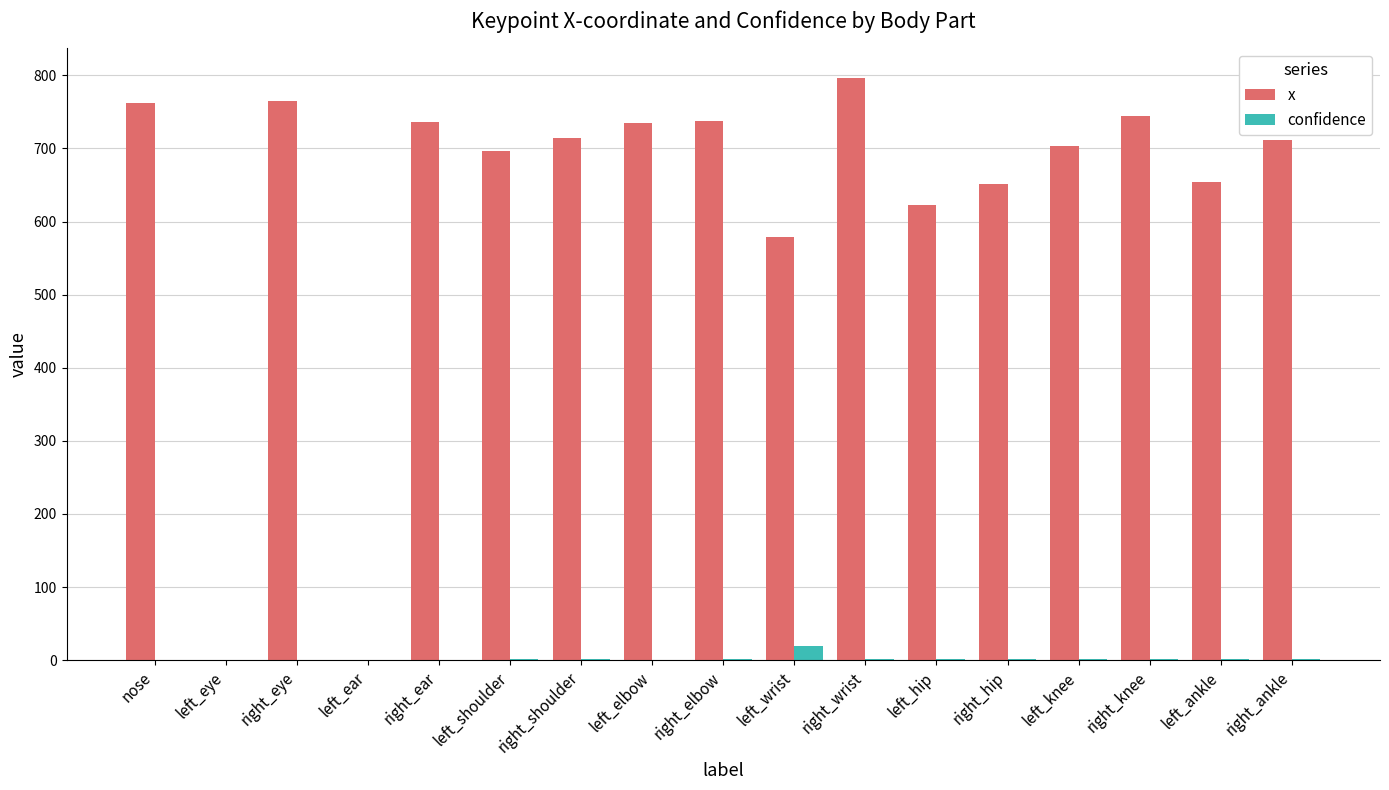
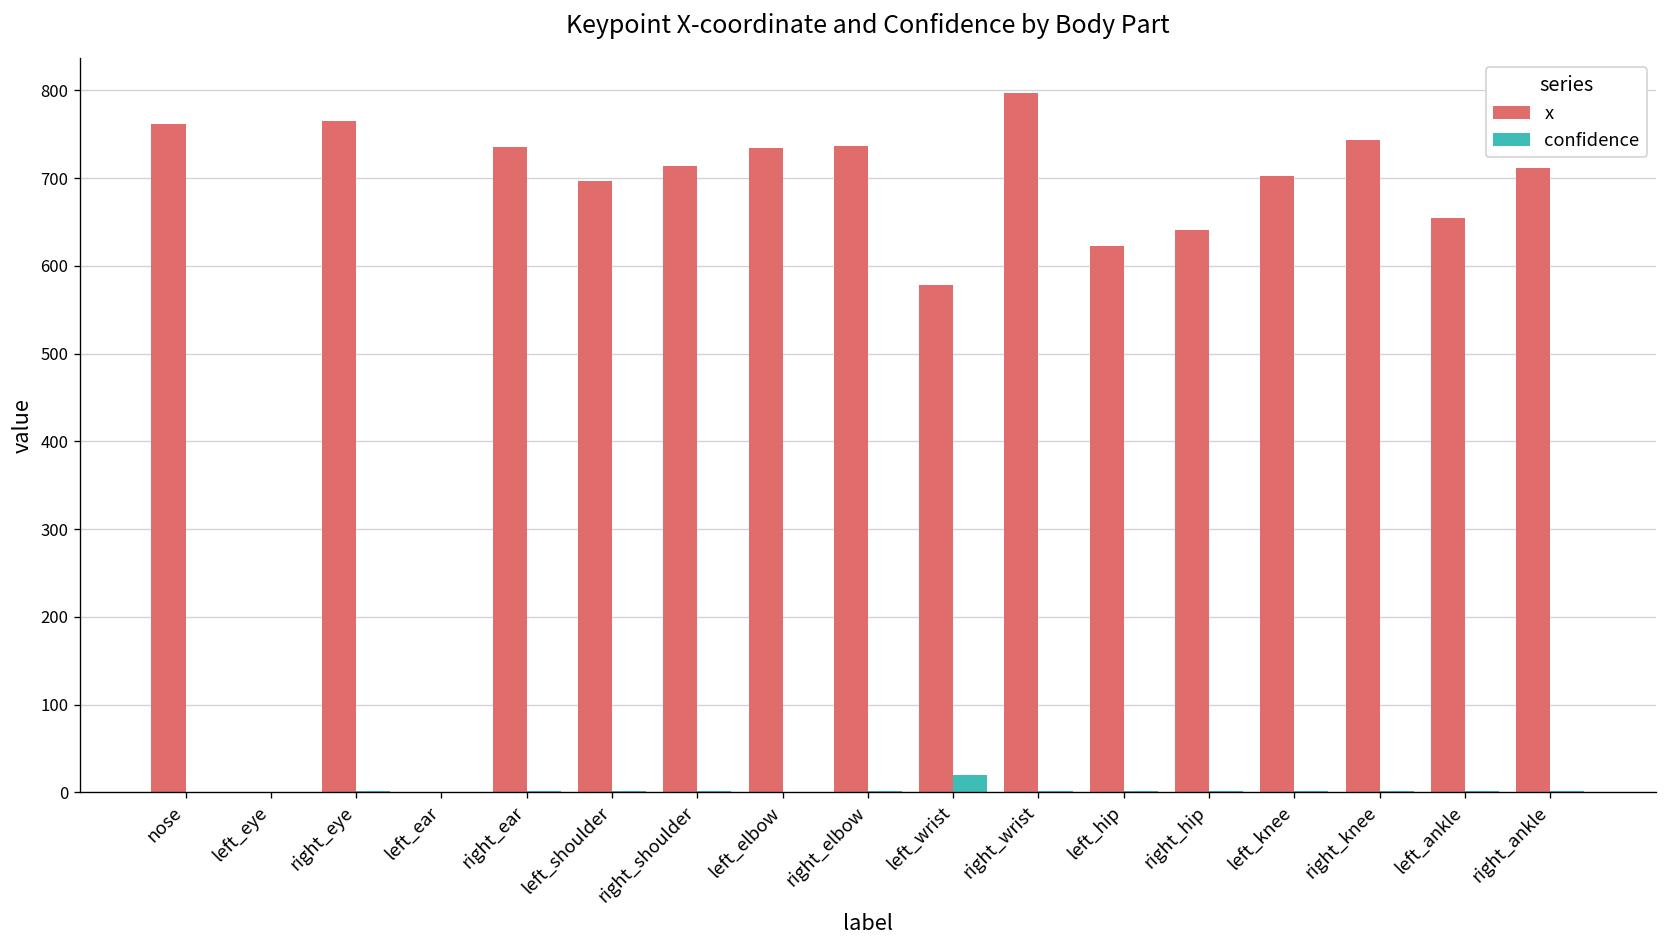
x, right_hip: 650 -> 640
